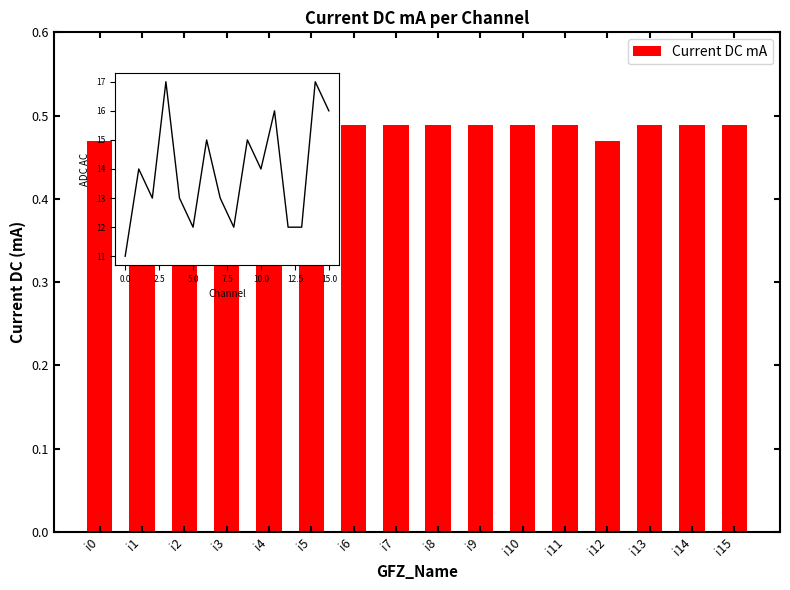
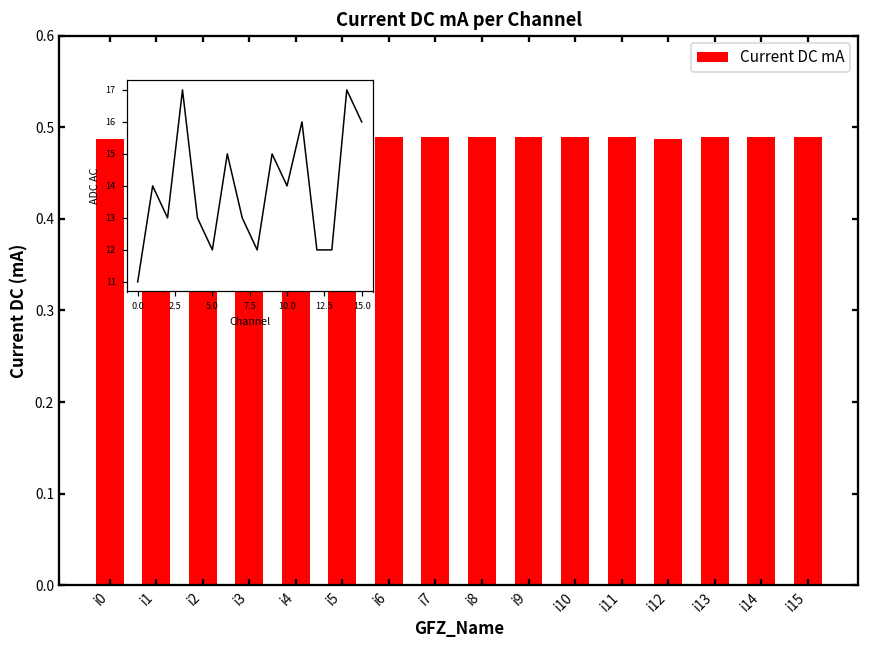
Current DC mA per Channel, i0: 0.47 -> 0.49
Current DC mA per Channel, i12: 0.47 -> 0.49
